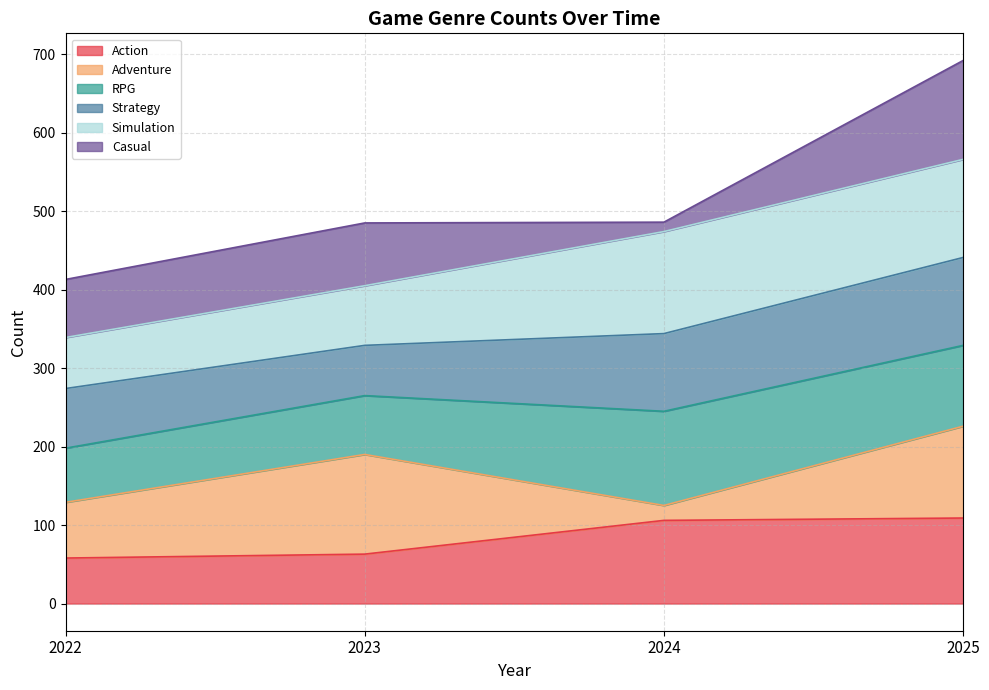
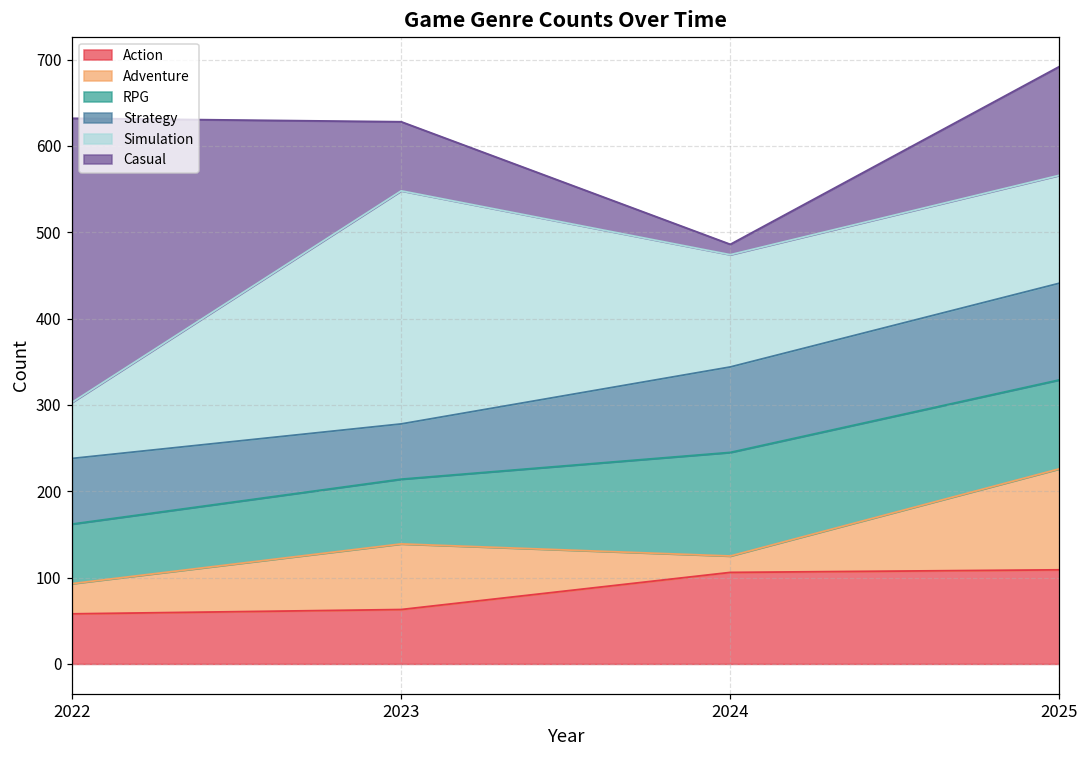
Adventure, 2022: 70 -> 40
Casual, 2022: 70 -> 330
Adventure, 2023: 130 -> 80
Simulation, 2023: 80 -> 270
